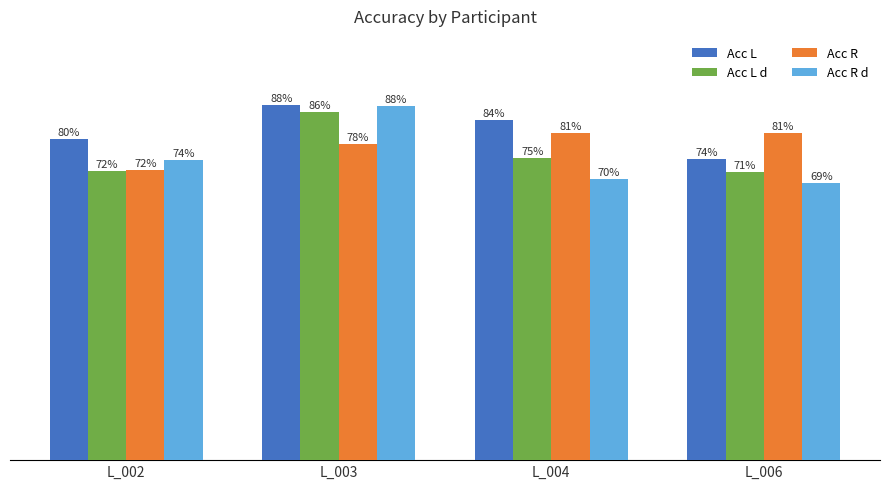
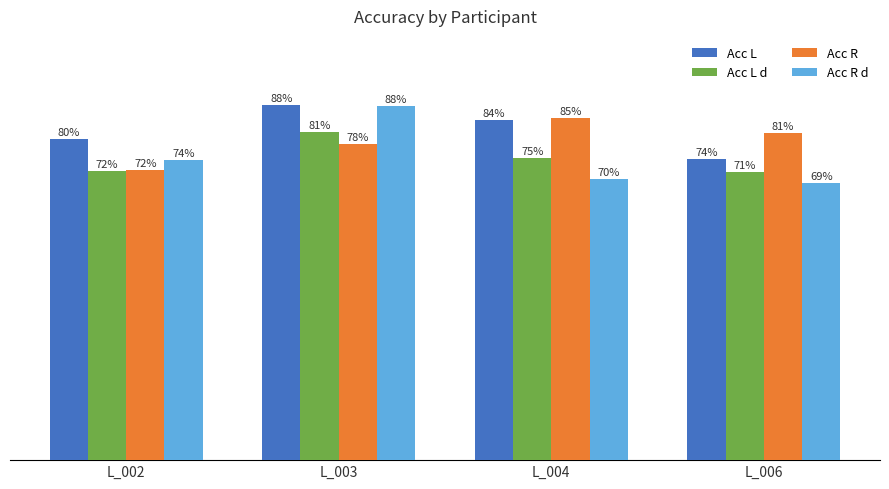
Acc L d, L_003: 86% -> 81%
Acc R, L_004: 81% -> 85%
